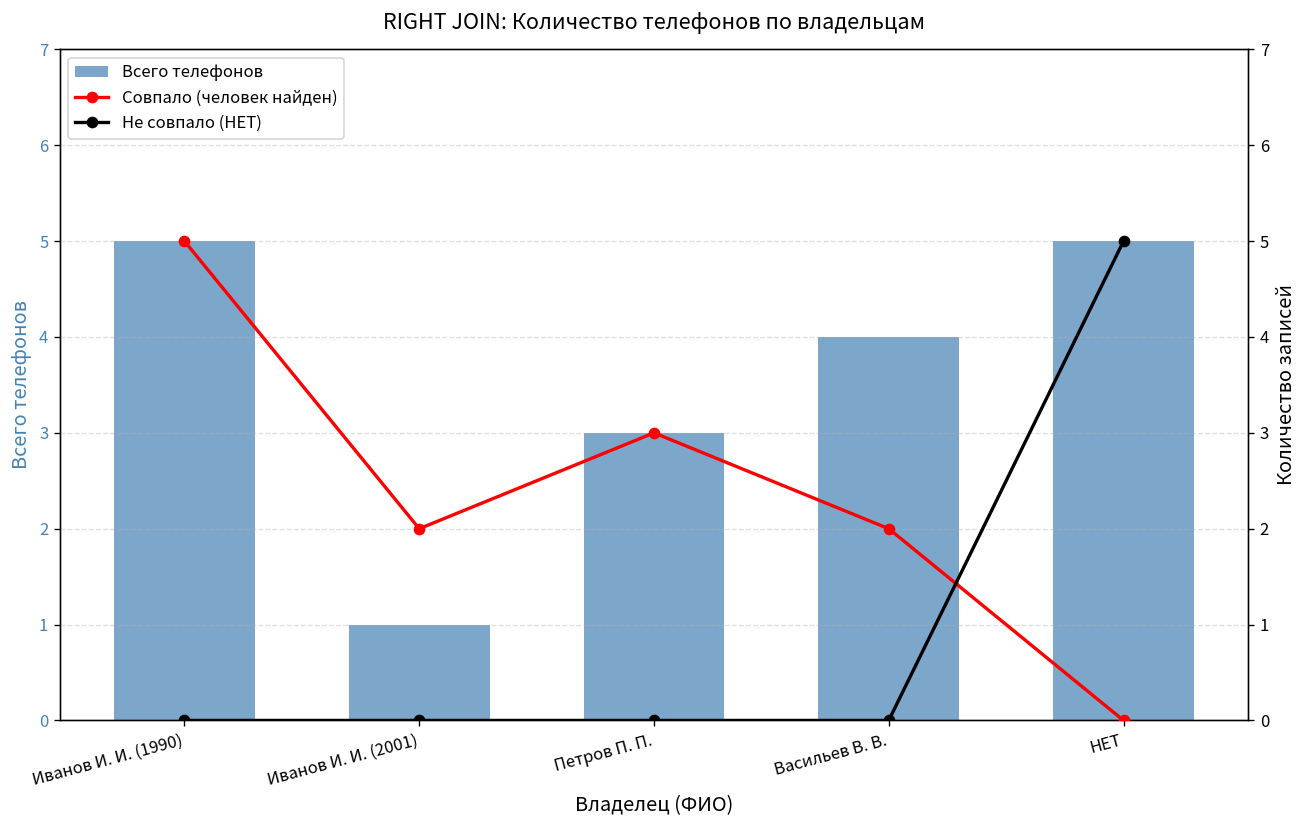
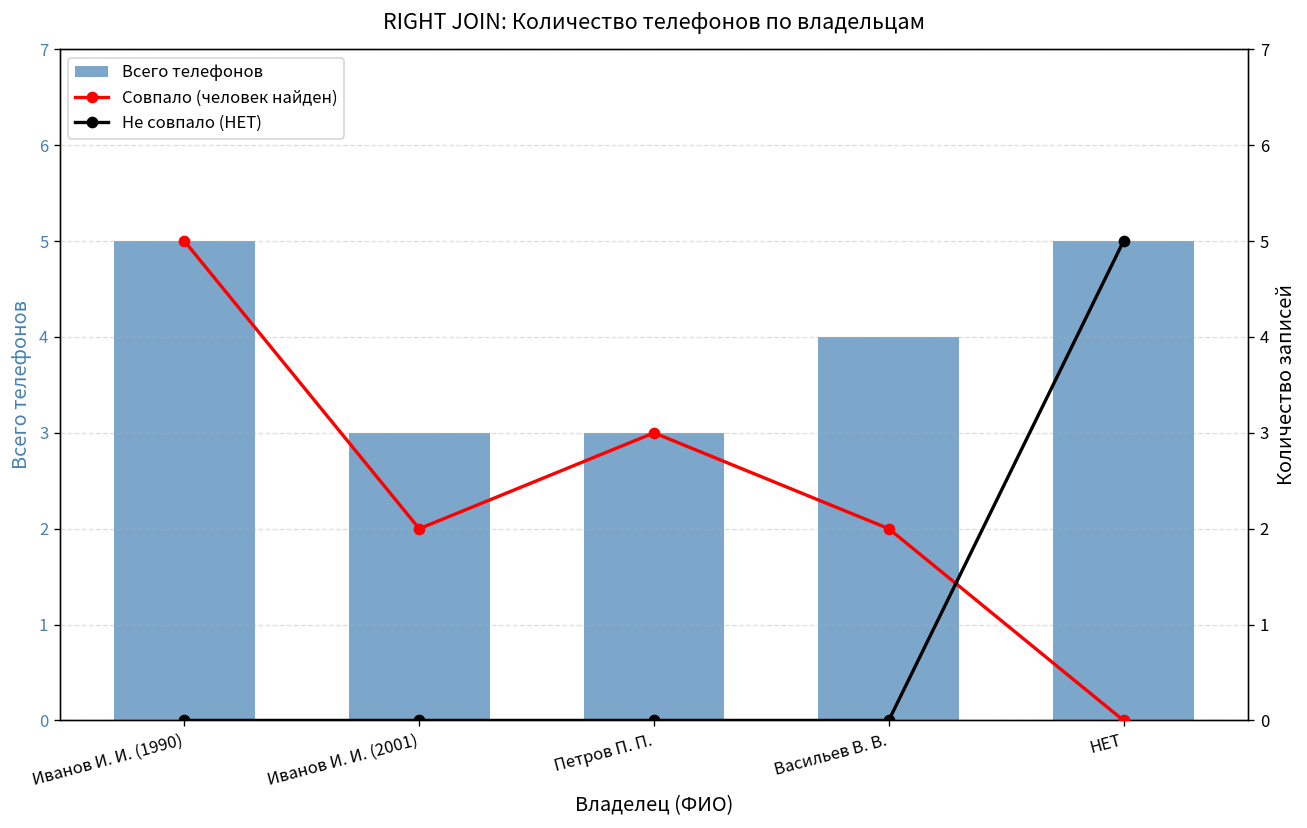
Всего телефонов, Иванов И. И. (2001): 1 -> 3
